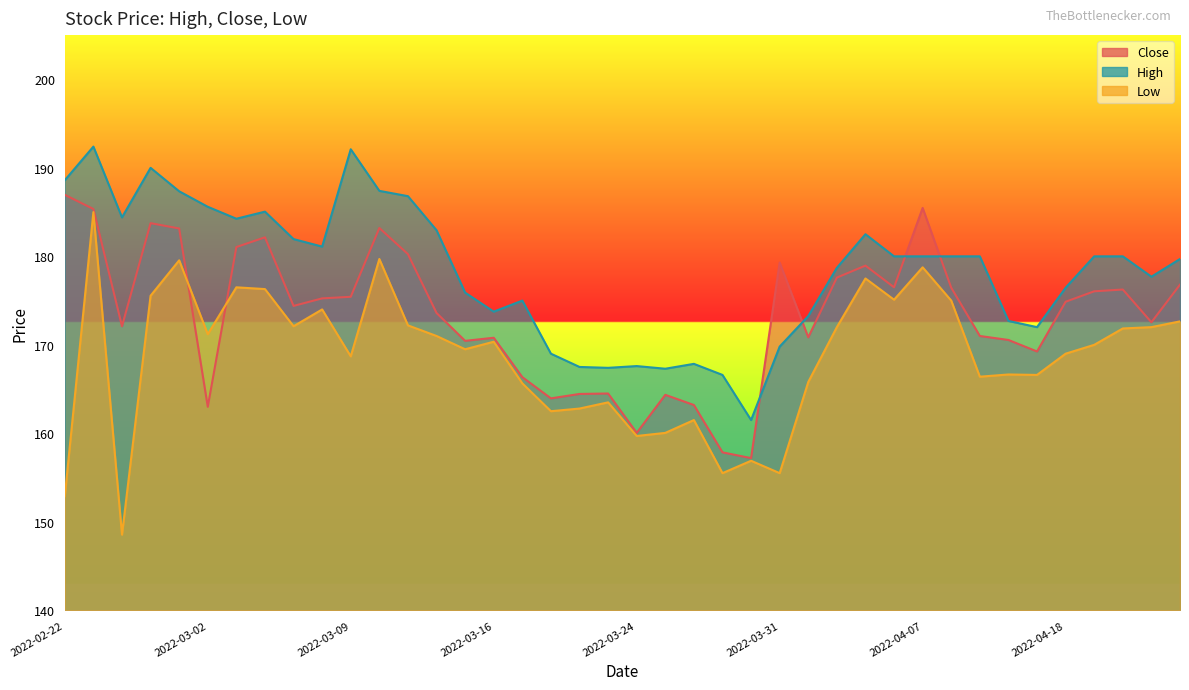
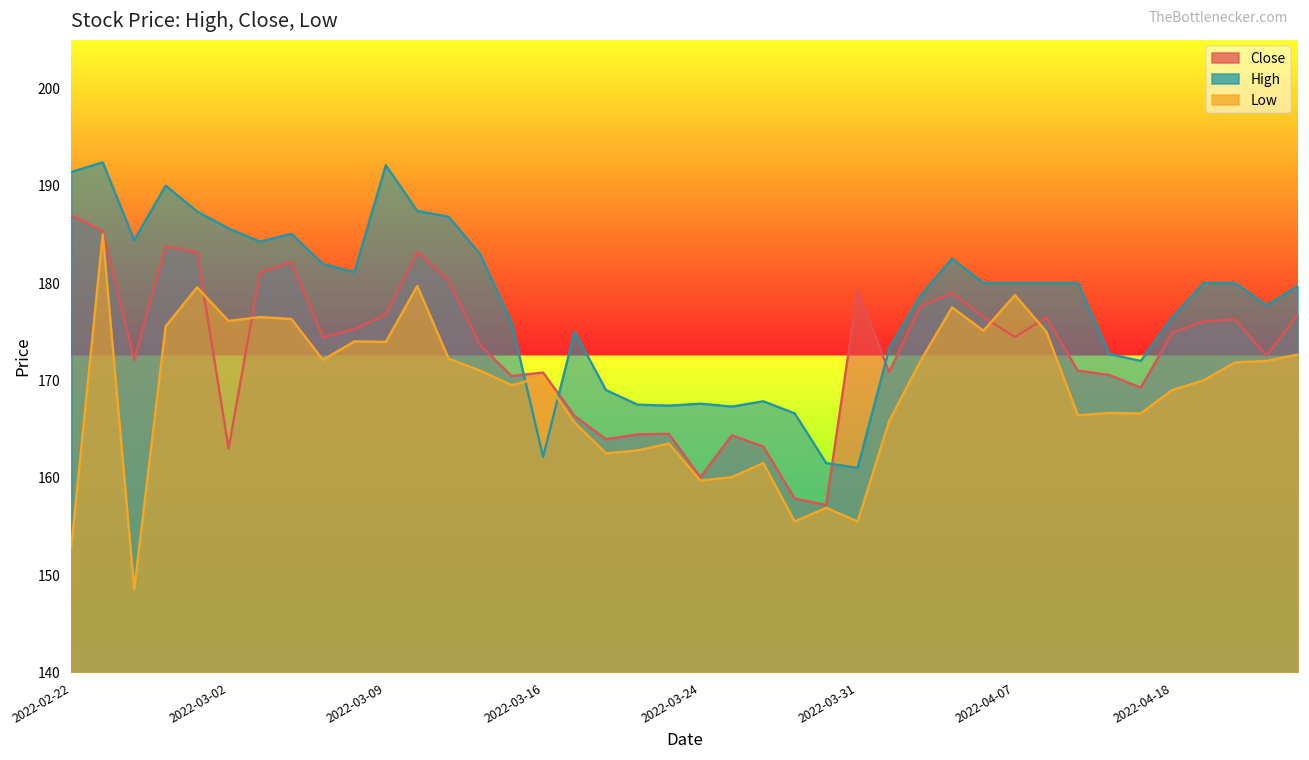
High, 2022-02-22: 189 -> 191
Low, 2022-03-02: 171 -> 176
Close, 2022-03-09: 175 -> 177
Low, 2022-03-09: 169 -> 174
High, 2022-03-16: 174 -> 162
High, 2022-03-31: 170 -> 161
Close, 2022-04-07: 185 -> 174
